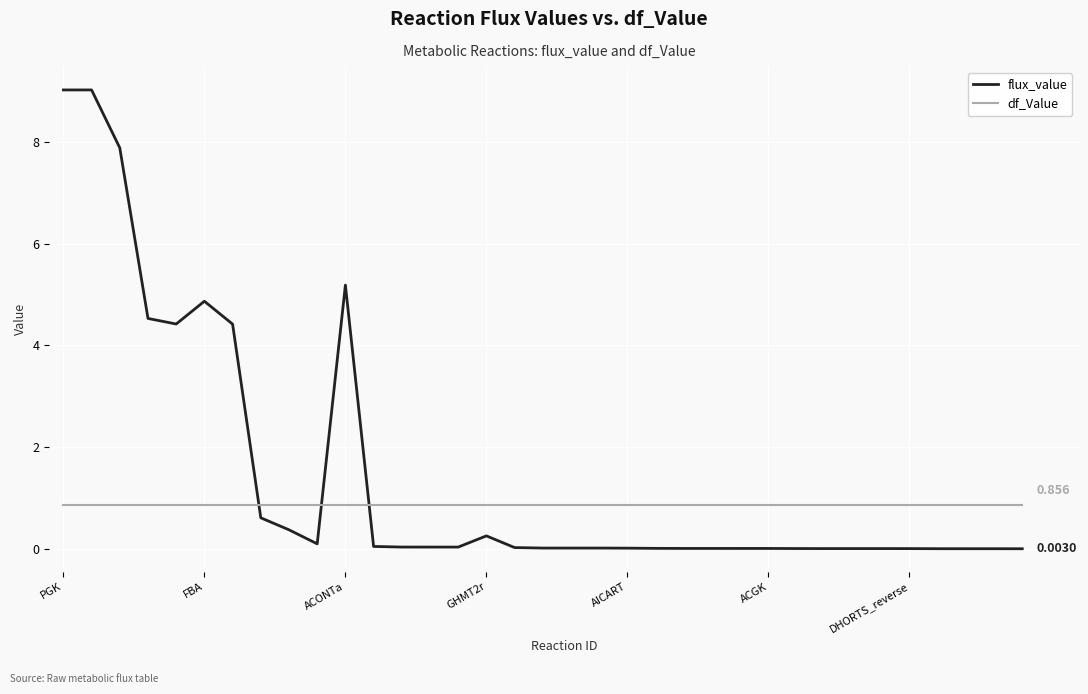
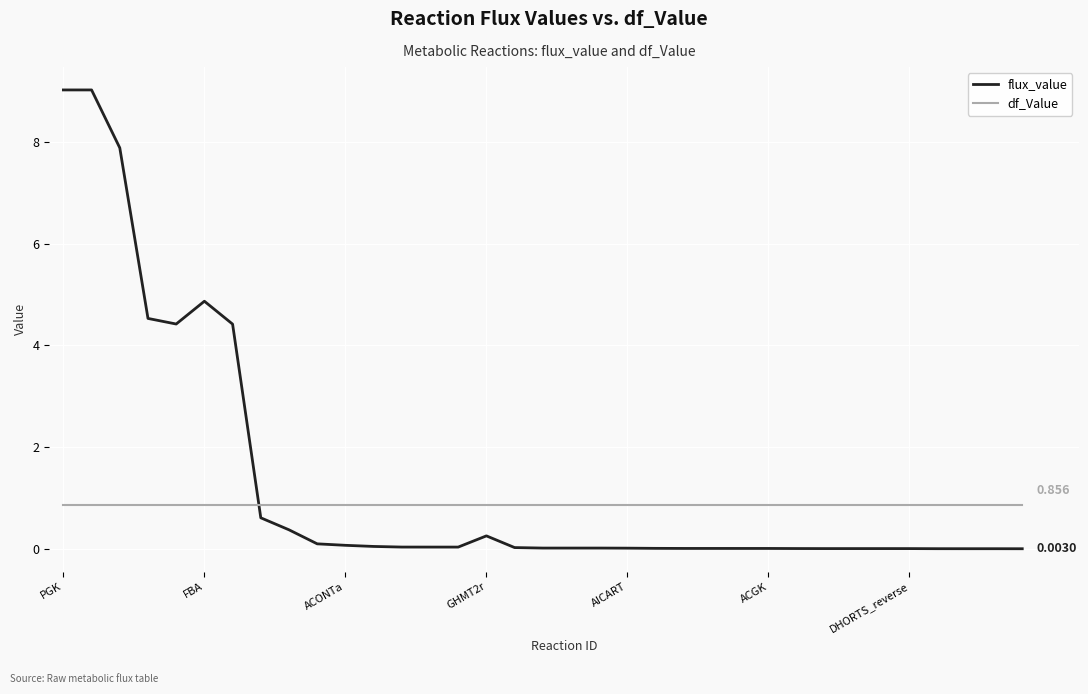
flux_value, ACONTa: 5.2 -> 0.1
